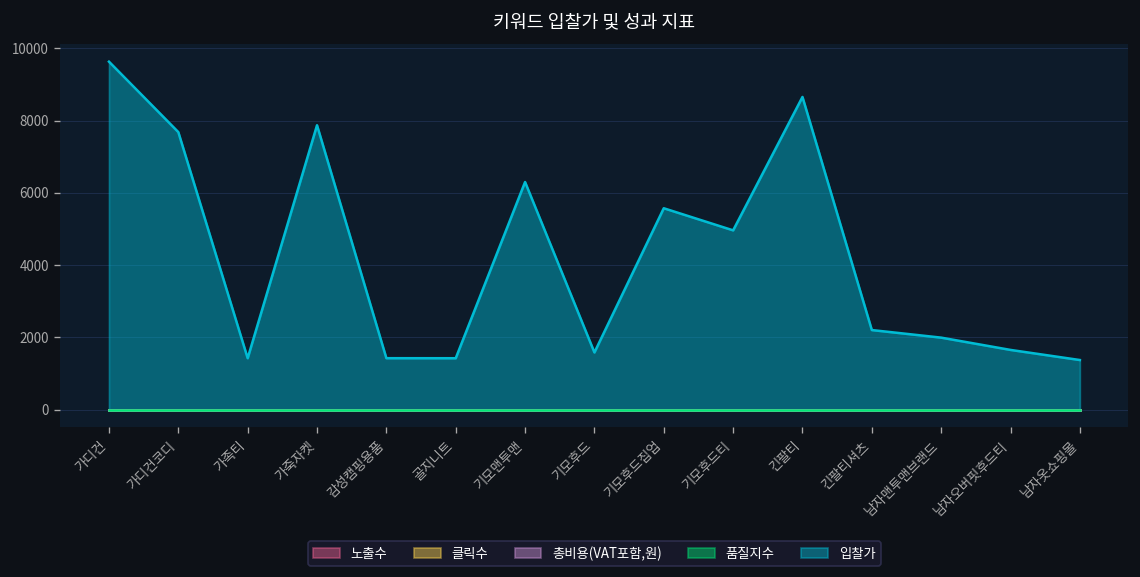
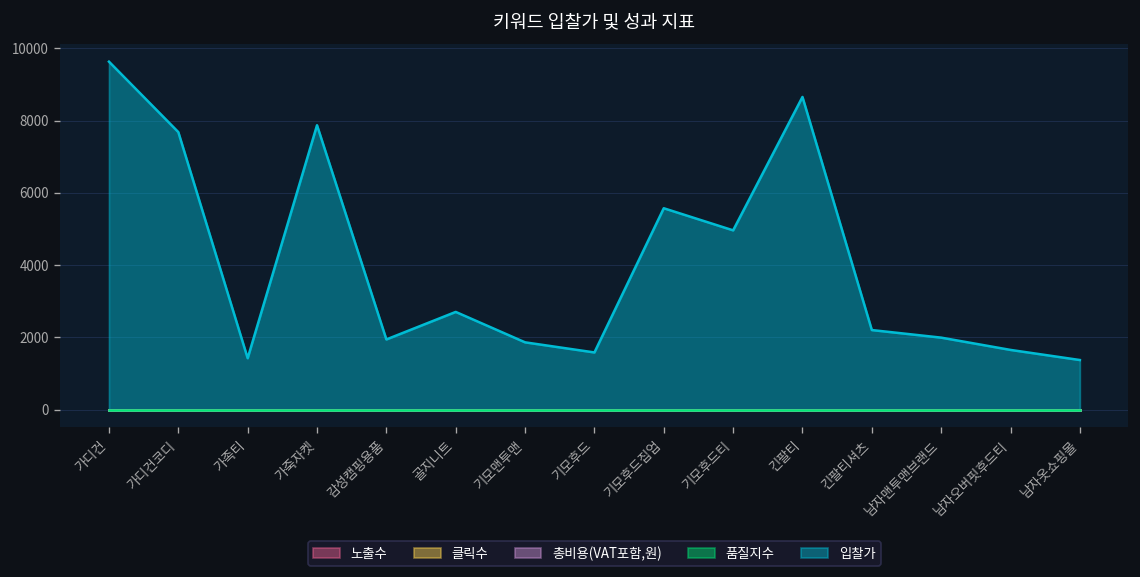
입찰가, 감성캠핑용품: 1400 -> 1900
입찰가, 골지니트: 1400 -> 2700
입찰가, 기모맨투맨: 6300 -> 1900
